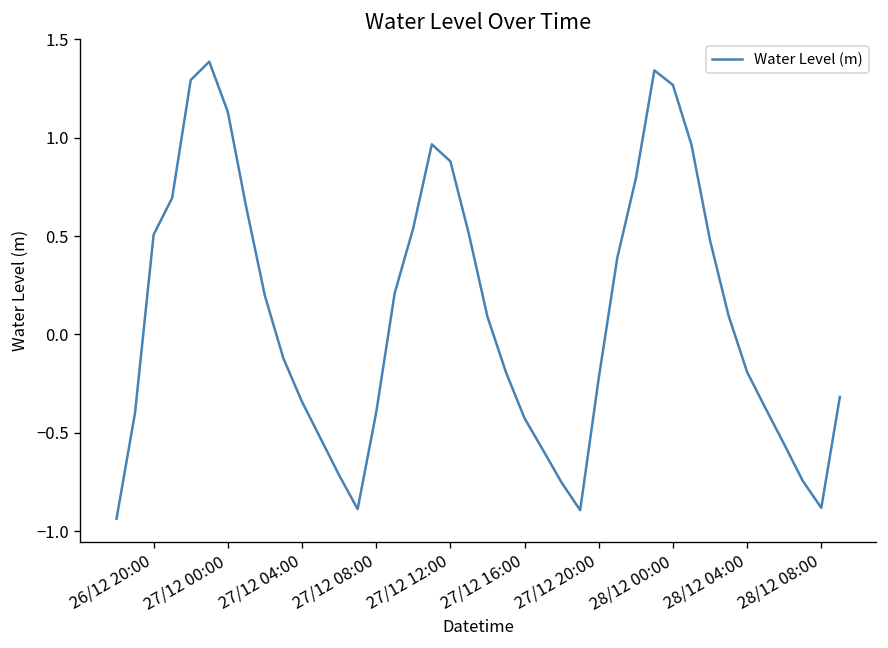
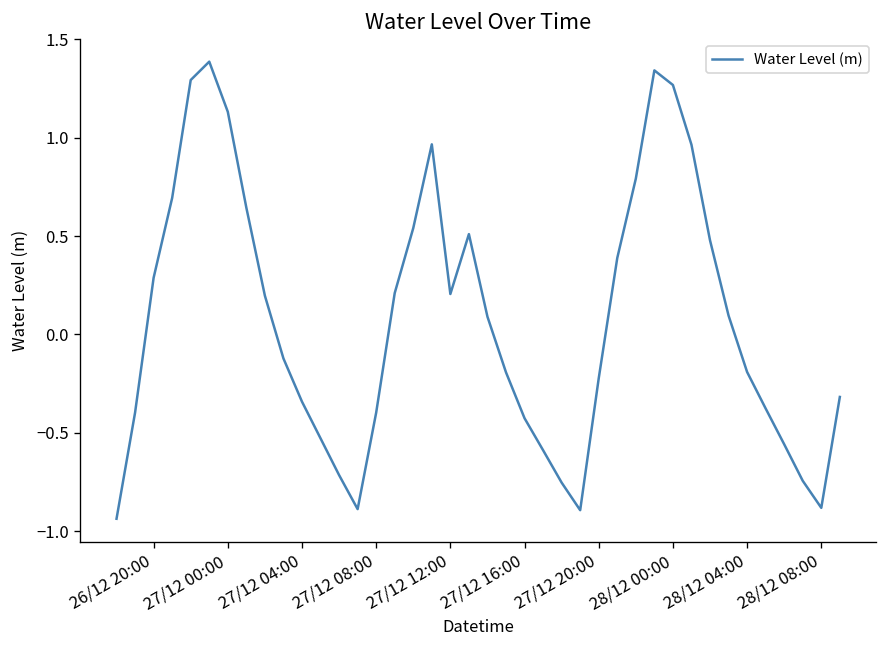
26/12 20:00: 0.51 -> 0.29
27/12 12:00: 0.88 -> 0.21
